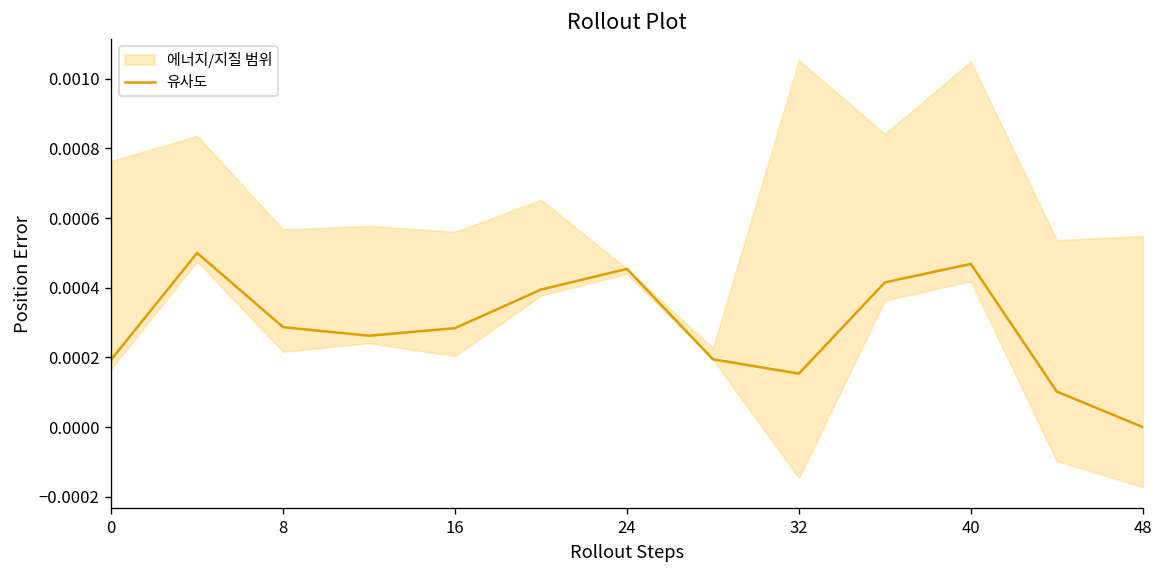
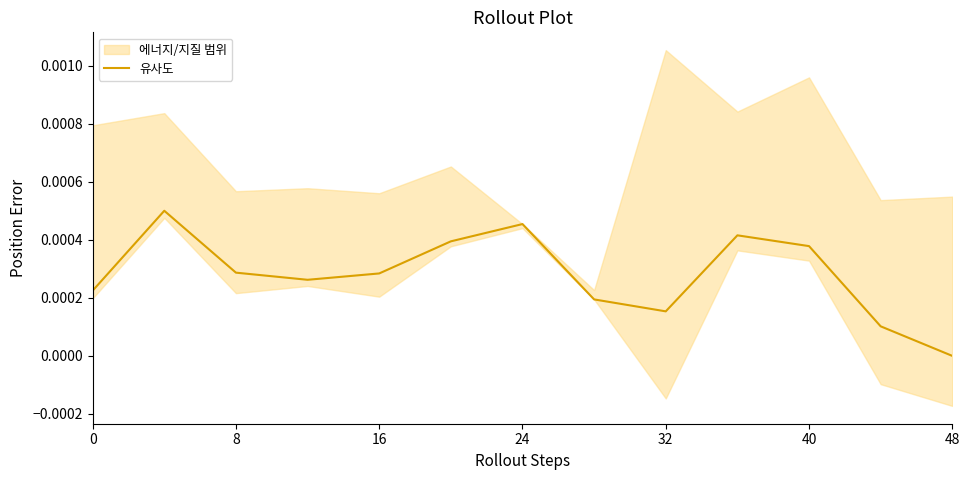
유사도, 0: 0.00019 -> 0.00022
유사도, 40: 0.00047 -> 0.00038
